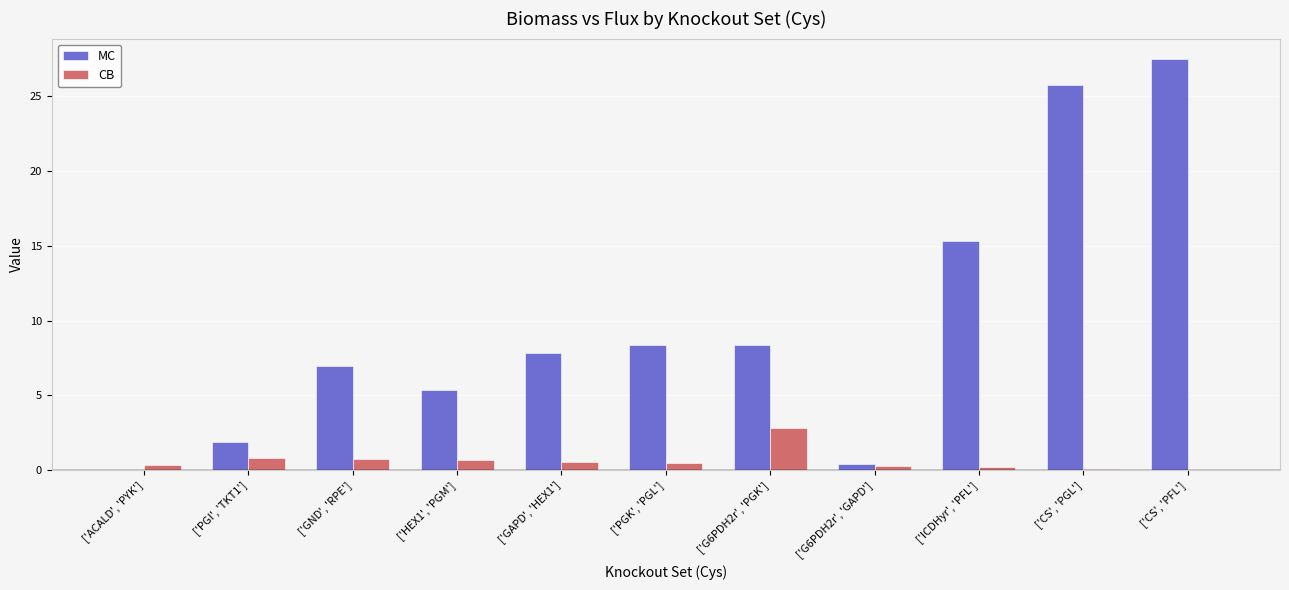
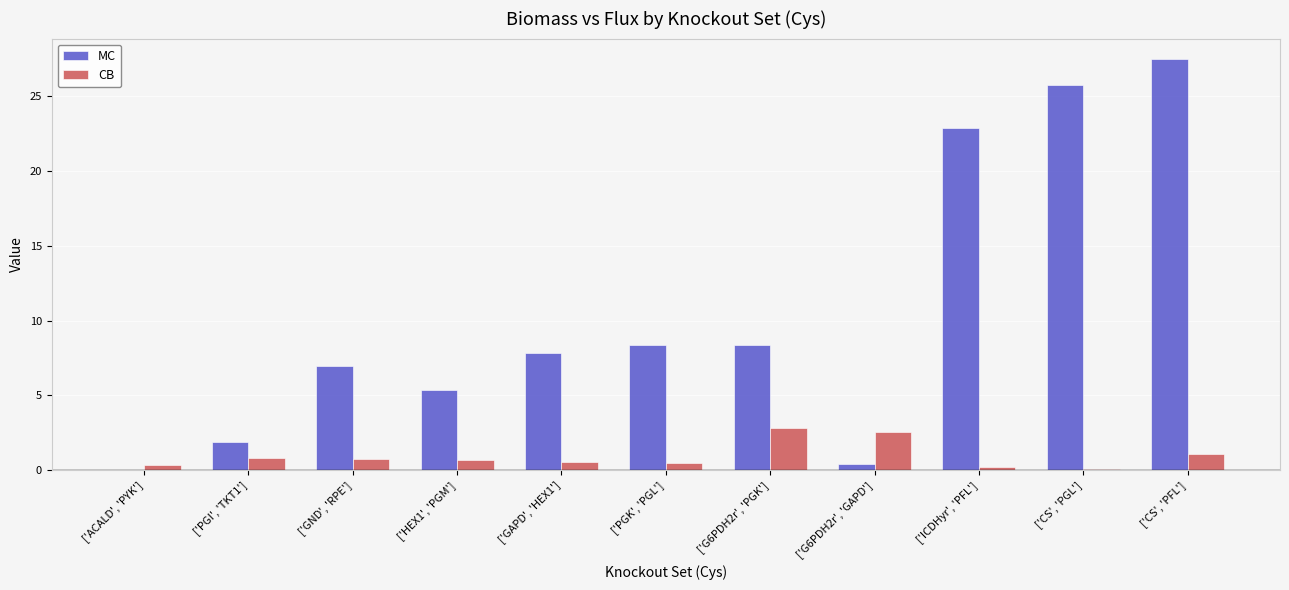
CB, ['G6PDH2r', 'GAPD']: 0.3 -> 2.6
MC, ['ICDHyr', 'PFL']: 15.4 -> 22.9
CB, ['CS', 'PFL']: 0.0 -> 1.1
